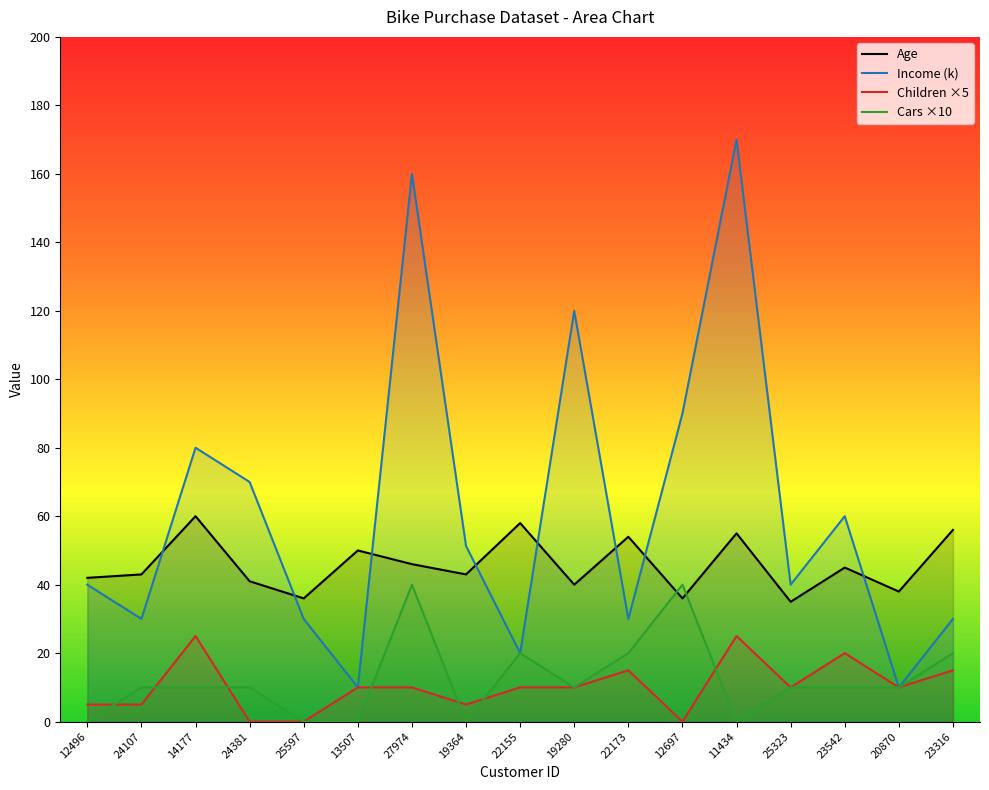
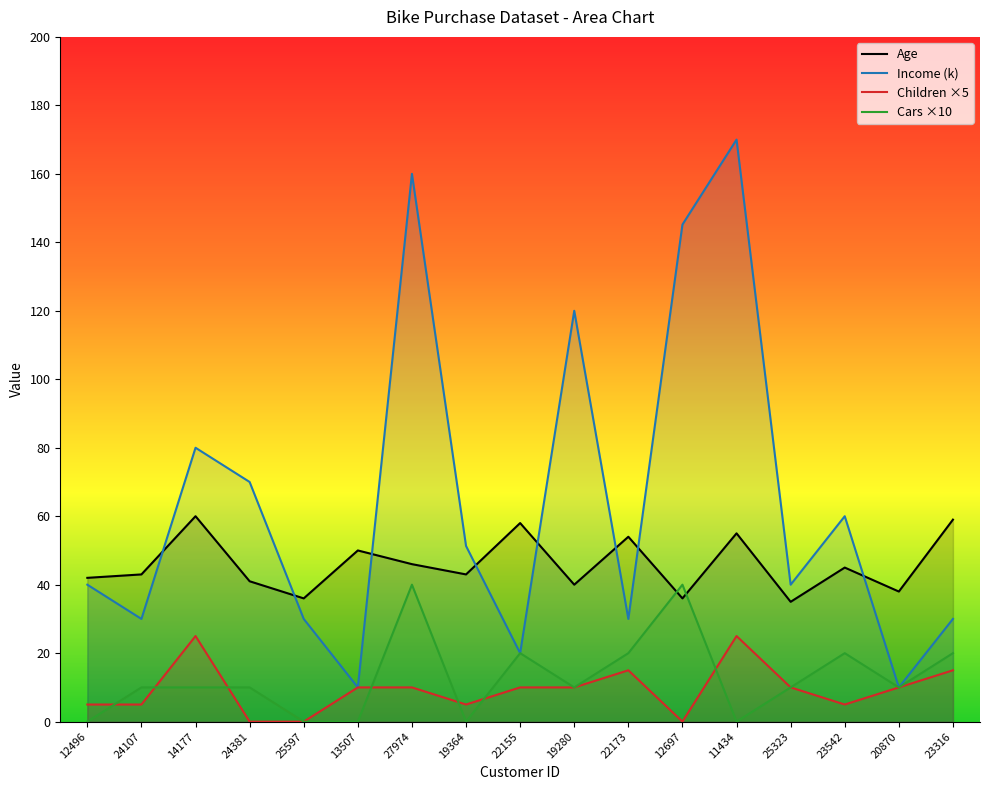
Income (k), 12697: 90 -> 145
Children ×5, 23542: 20 -> 5
Cars ×10, 23542: 10 -> 20
Age, 23316: 56 -> 59
